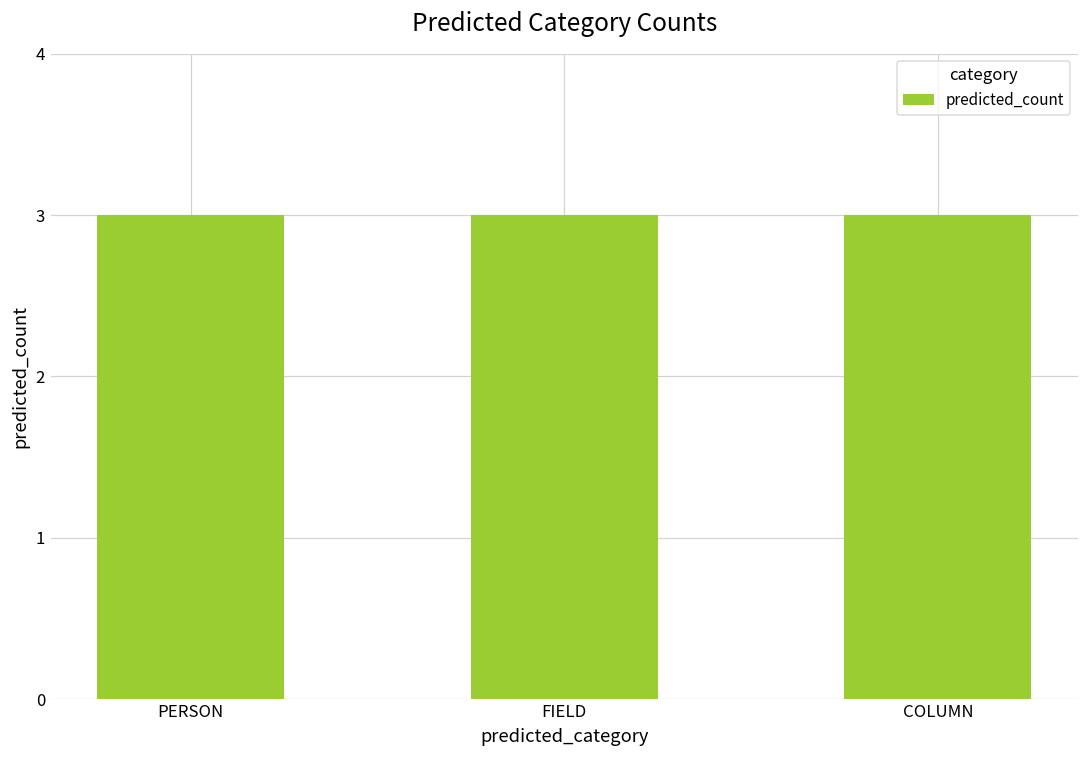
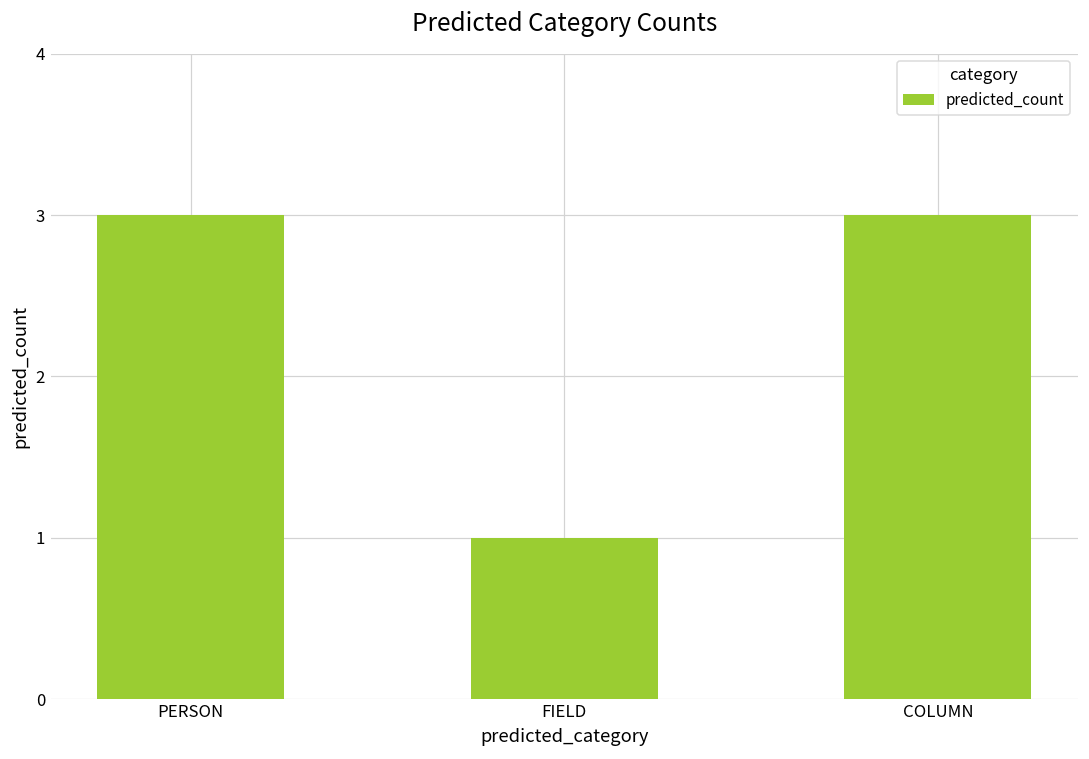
FIELD: 3 -> 1
